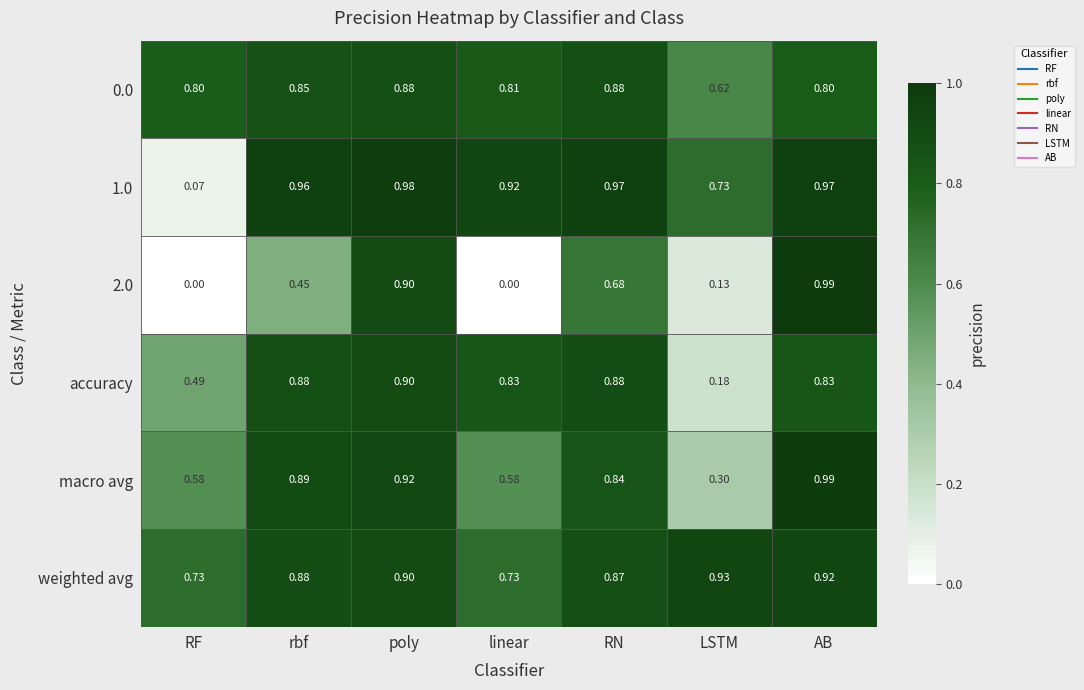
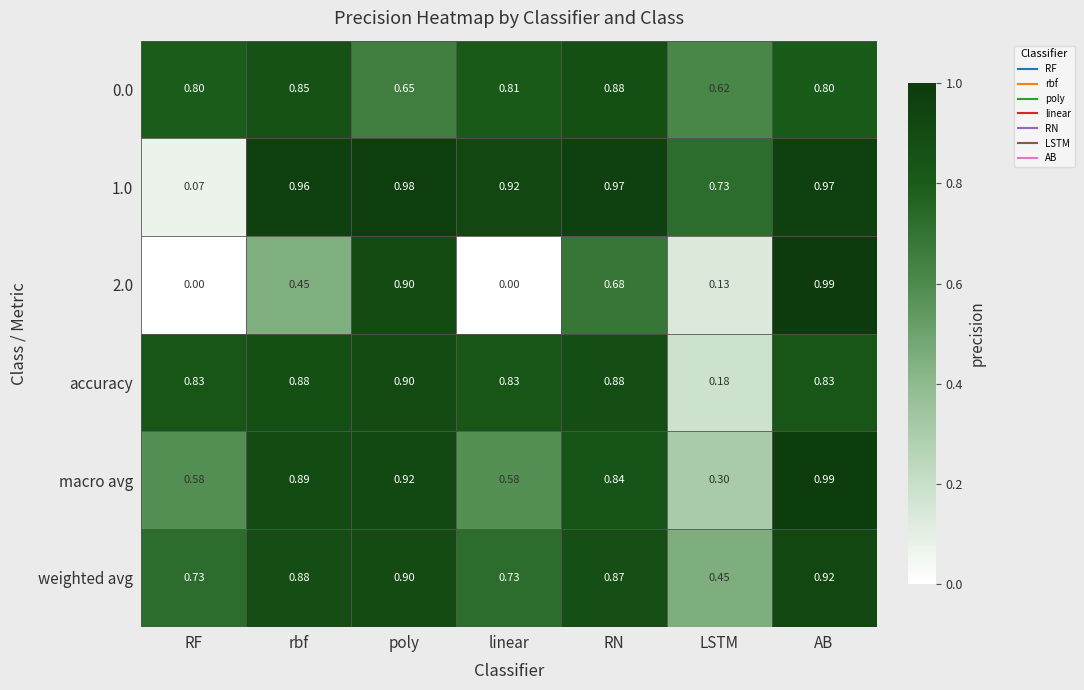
0.0, poly: 0.88 -> 0.65
accuracy, RF: 0.49 -> 0.83
weighted avg, LSTM: 0.93 -> 0.45
